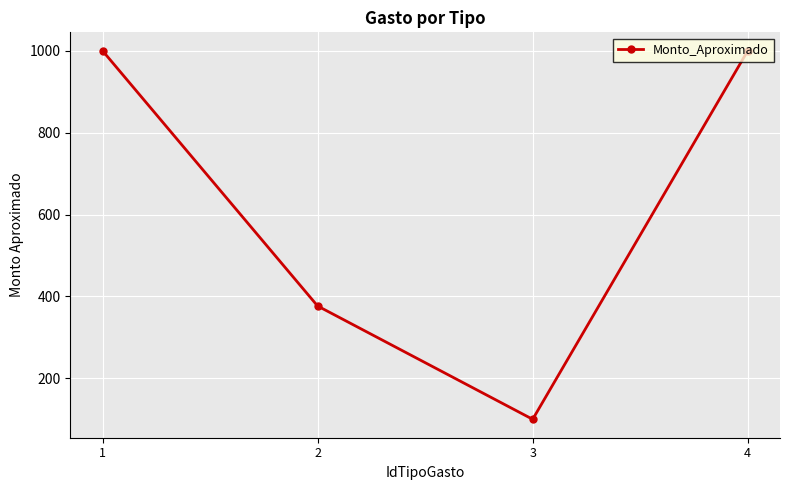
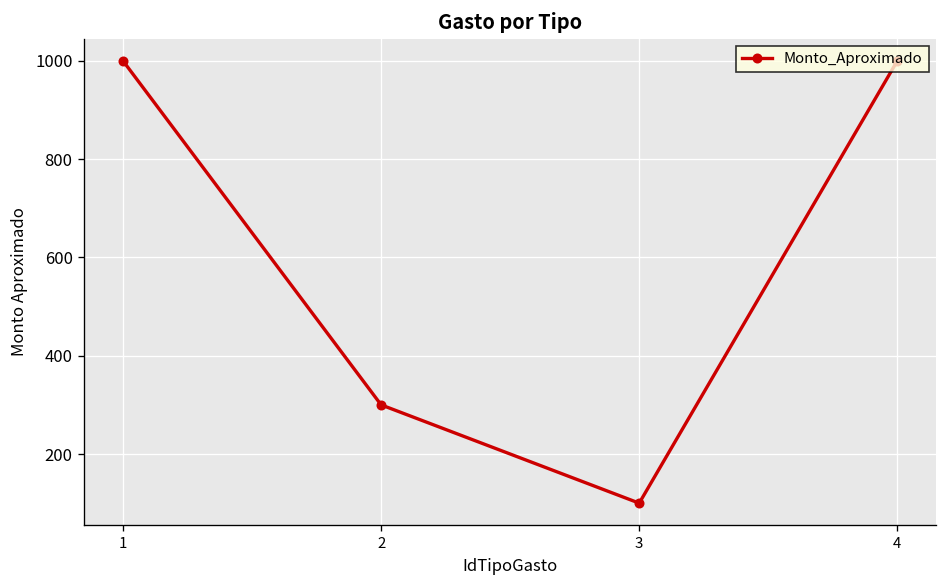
2: 380 -> 300
